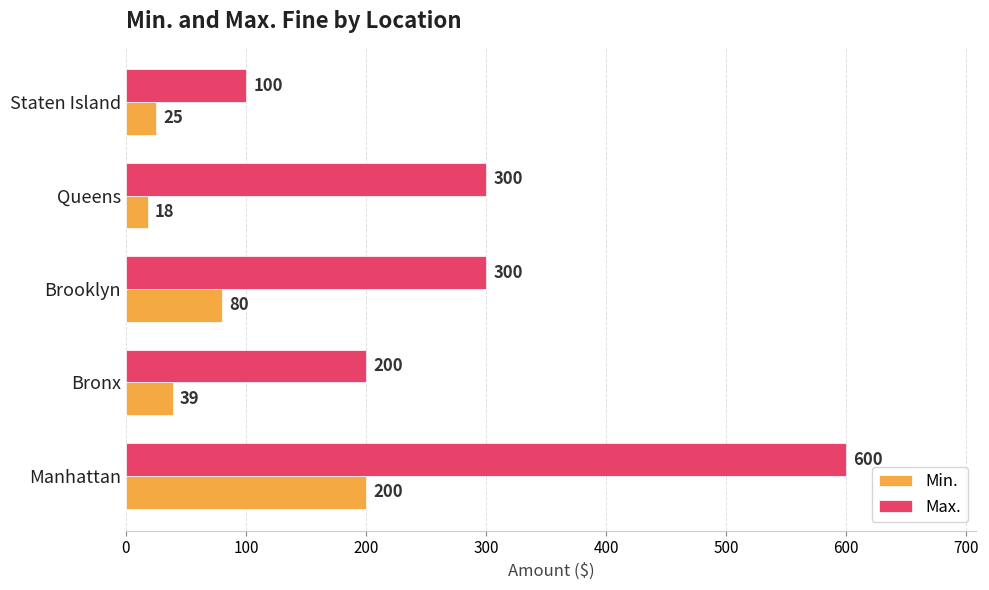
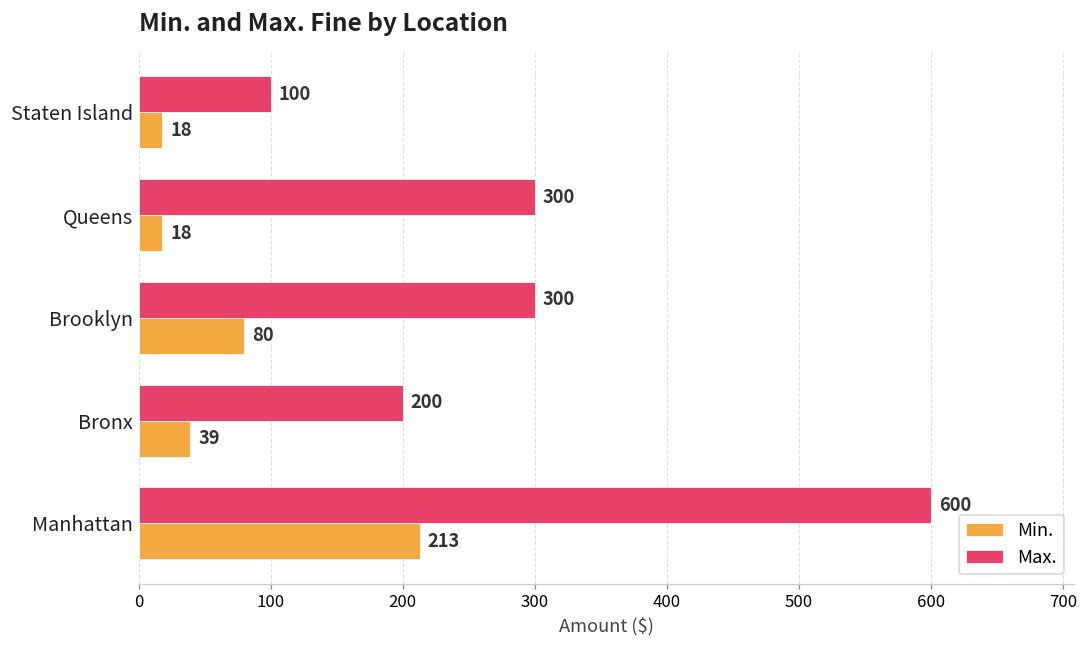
Min., Staten Island: 25 -> 18
Min., Manhattan: 200 -> 213
